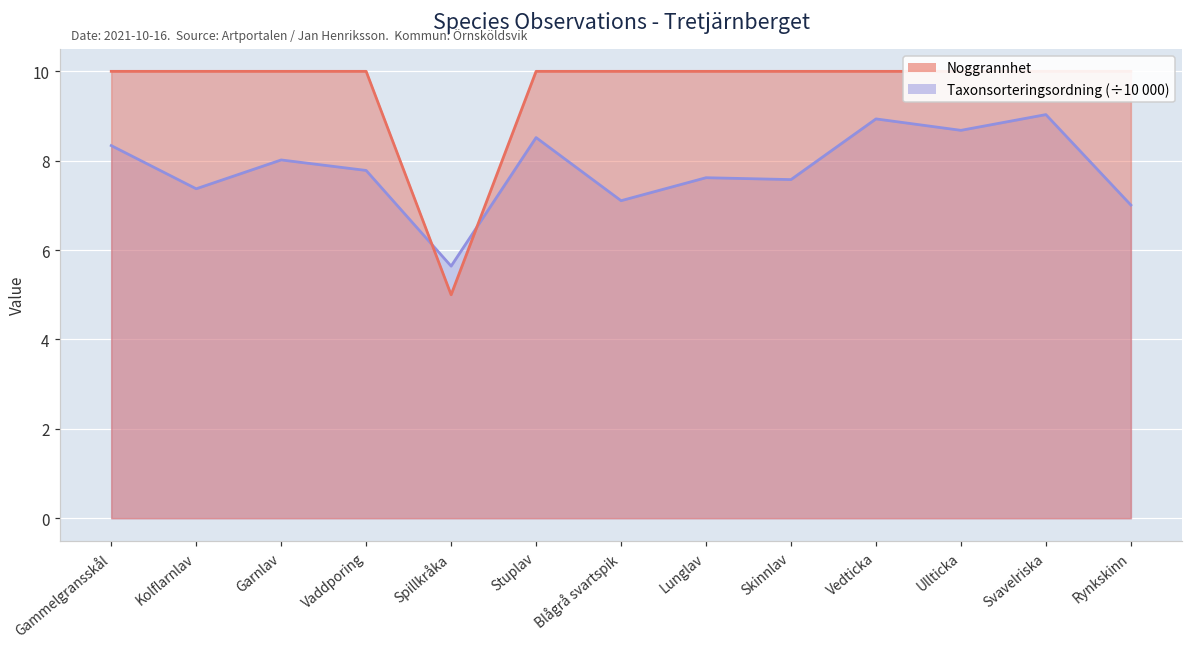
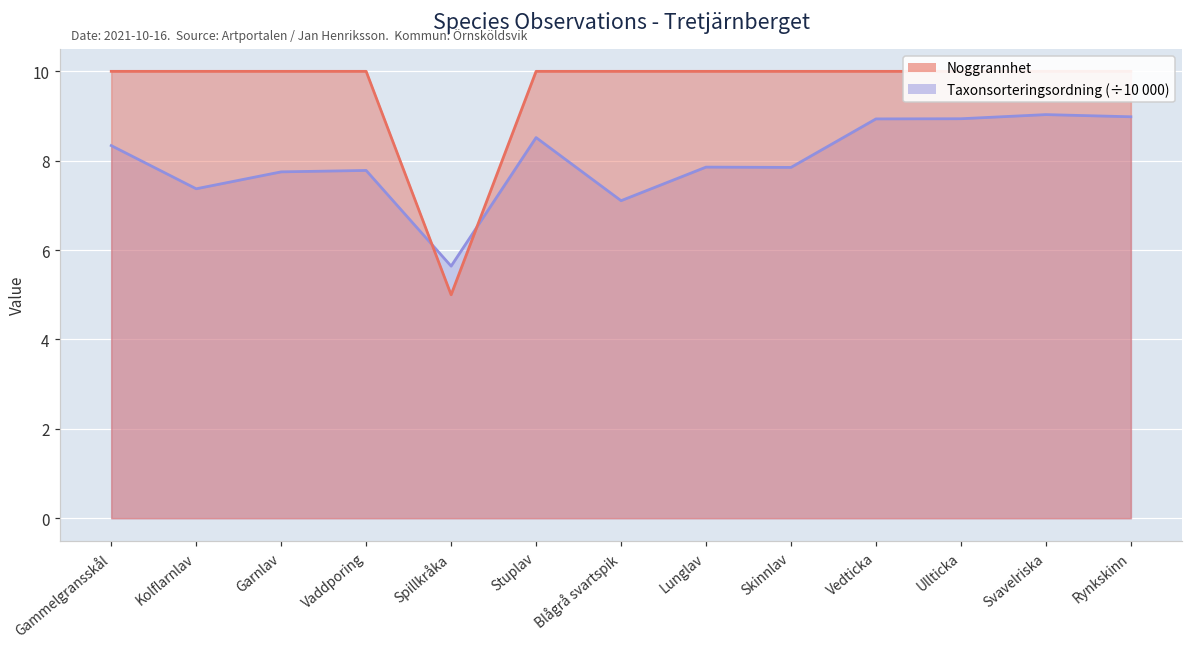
Taxonsorteringsordning (÷10 000), Garnlav: 8.0 -> 7.8
Taxonsorteringsordning (÷10 000), Lunglav: 7.6 -> 7.9
Taxonsorteringsordning (÷10 000), Skinnlav: 7.6 -> 7.9
Taxonsorteringsordning (÷10 000), Ullticka: 8.7 -> 8.9
Taxonsorteringsordning (÷10 000), Rynkskinn: 7.0 -> 9.0
